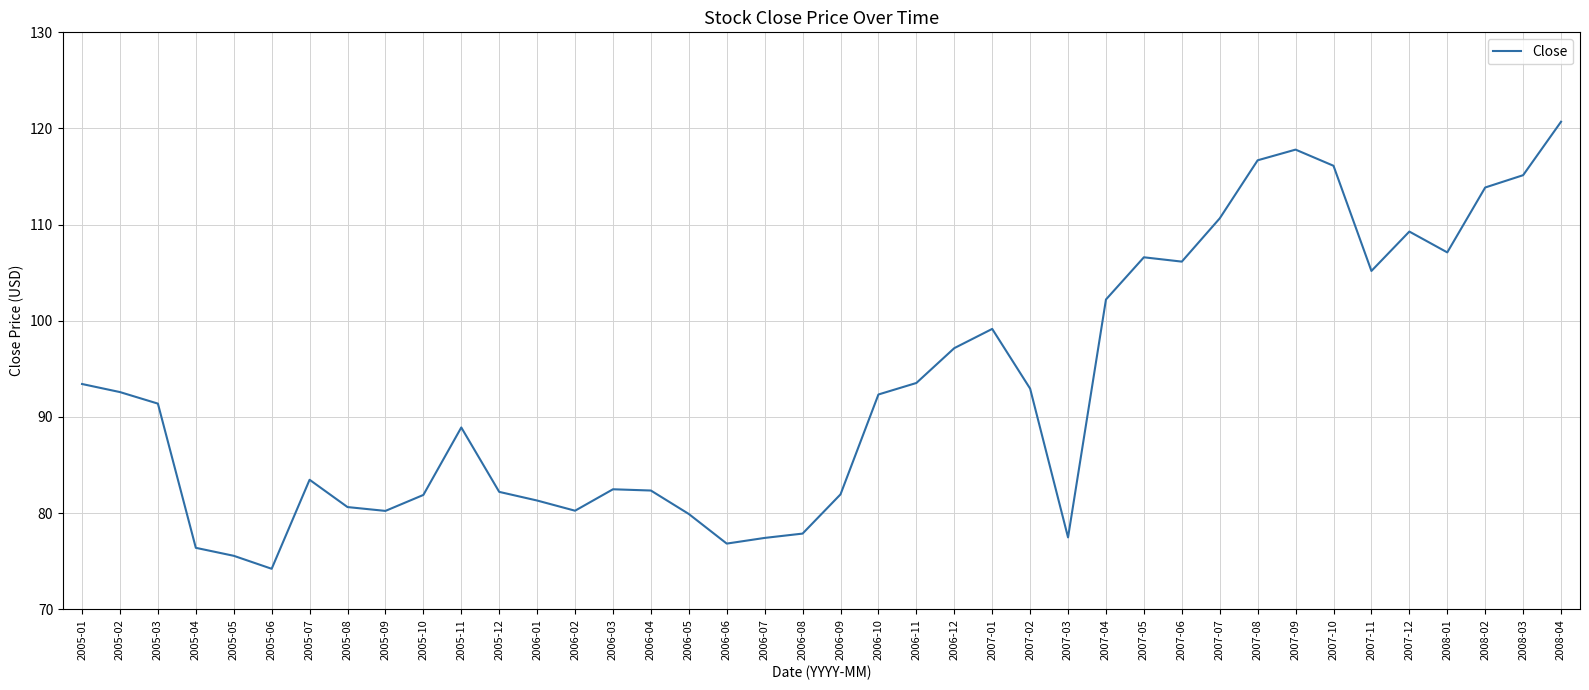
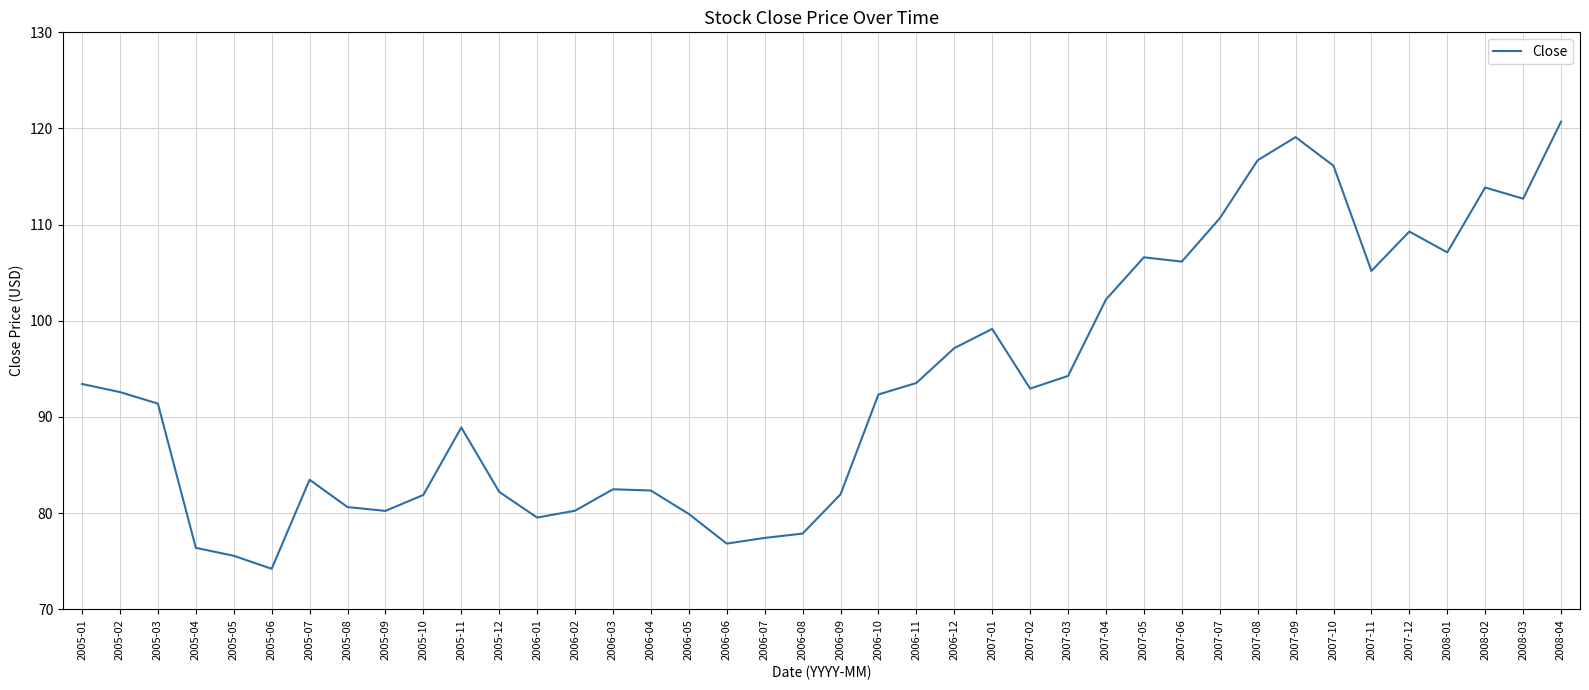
2006-01: 81 -> 80
2007-03: 77 -> 94
2007-09: 118 -> 119
2008-03: 115 -> 113
